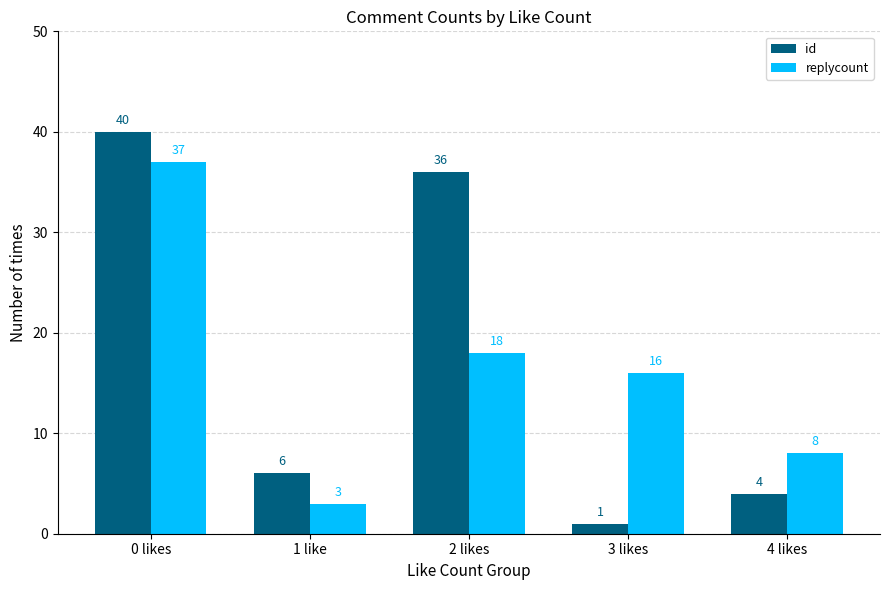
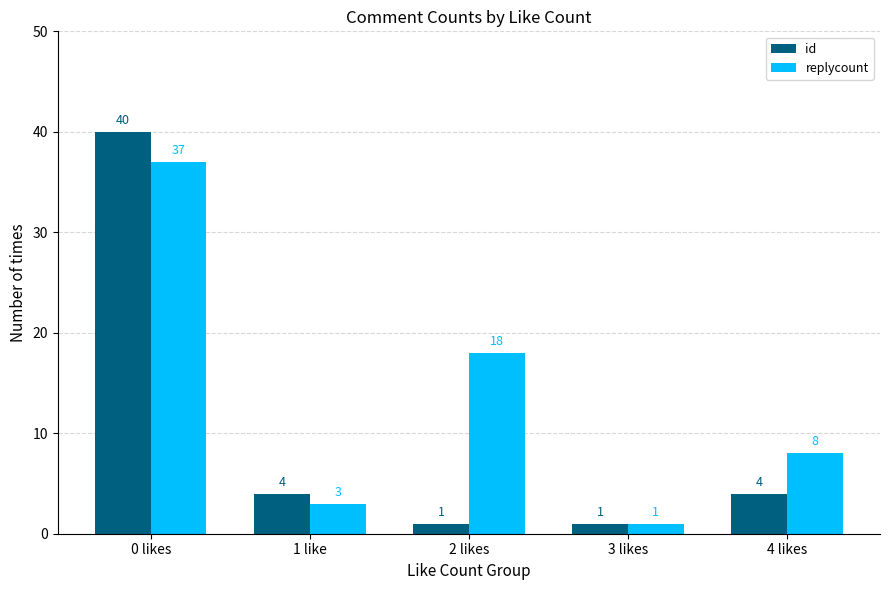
id, 1 like: 6 -> 4
id, 2 likes: 36 -> 1
replycount, 3 likes: 16 -> 1
